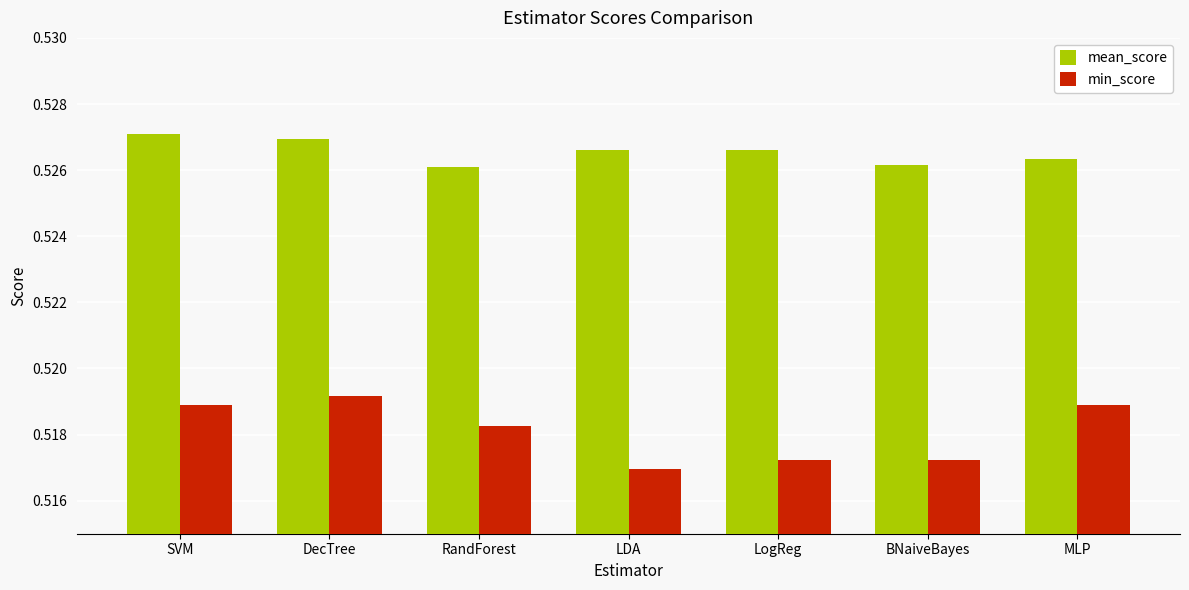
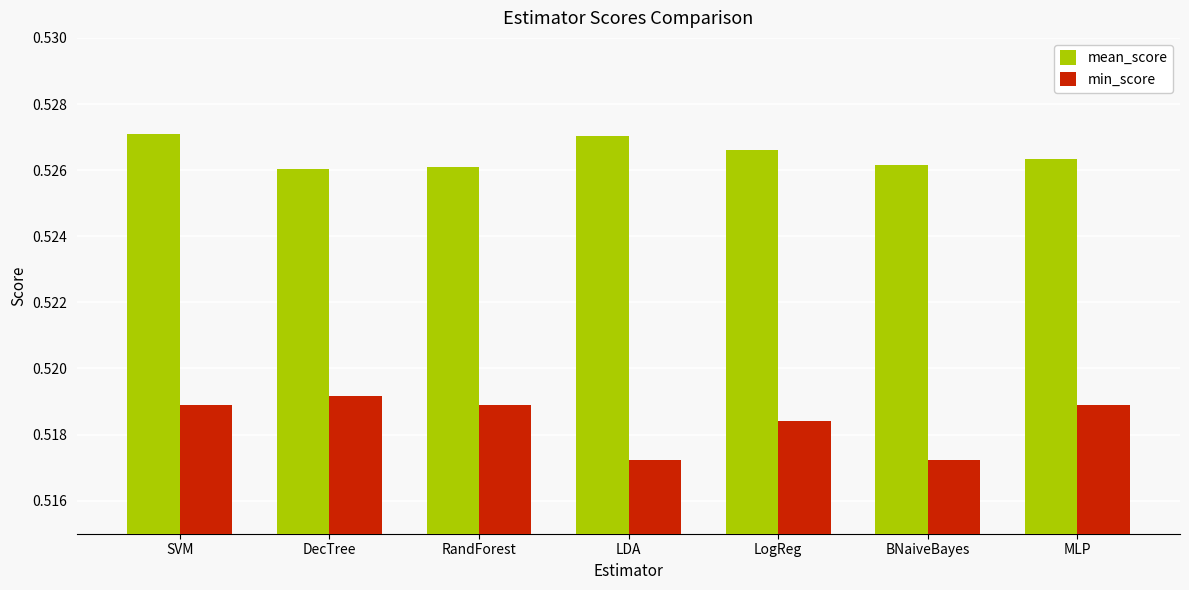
mean_score, DecTree: 0.5269 -> 0.5260
min_score, RandForest: 0.5183 -> 0.5189
mean_score, LDA: 0.5266 -> 0.5270
min_score, LDA: 0.5170 -> 0.5172
min_score, LogReg: 0.5172 -> 0.5184
